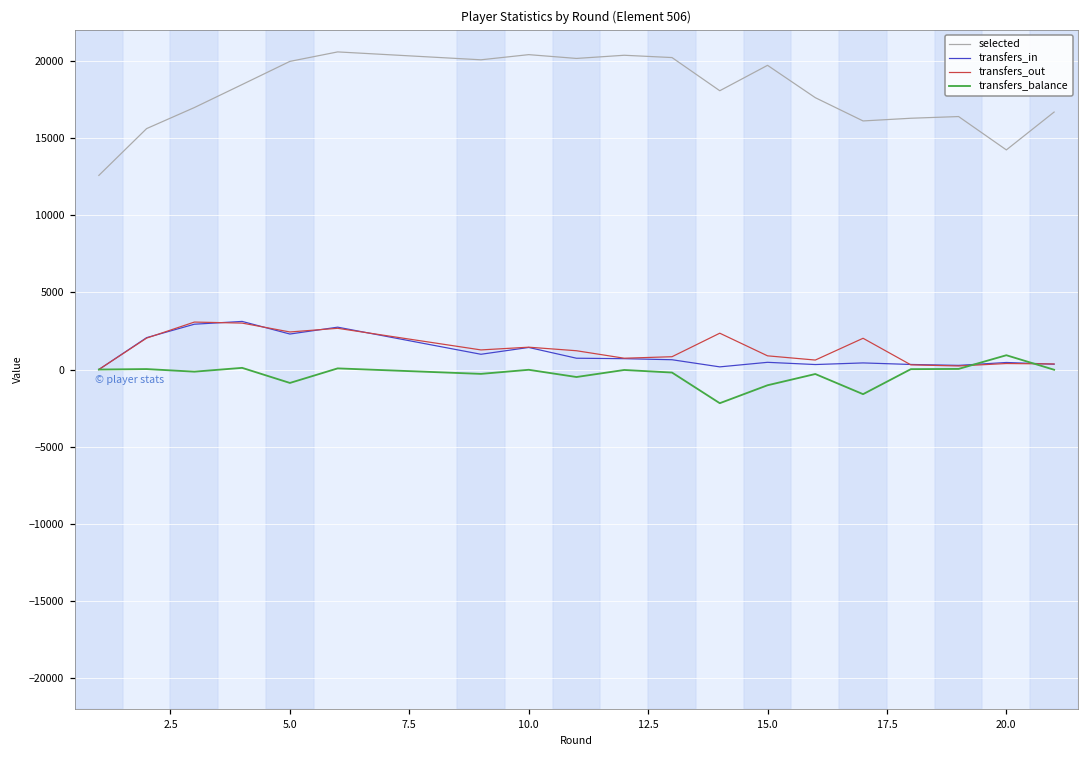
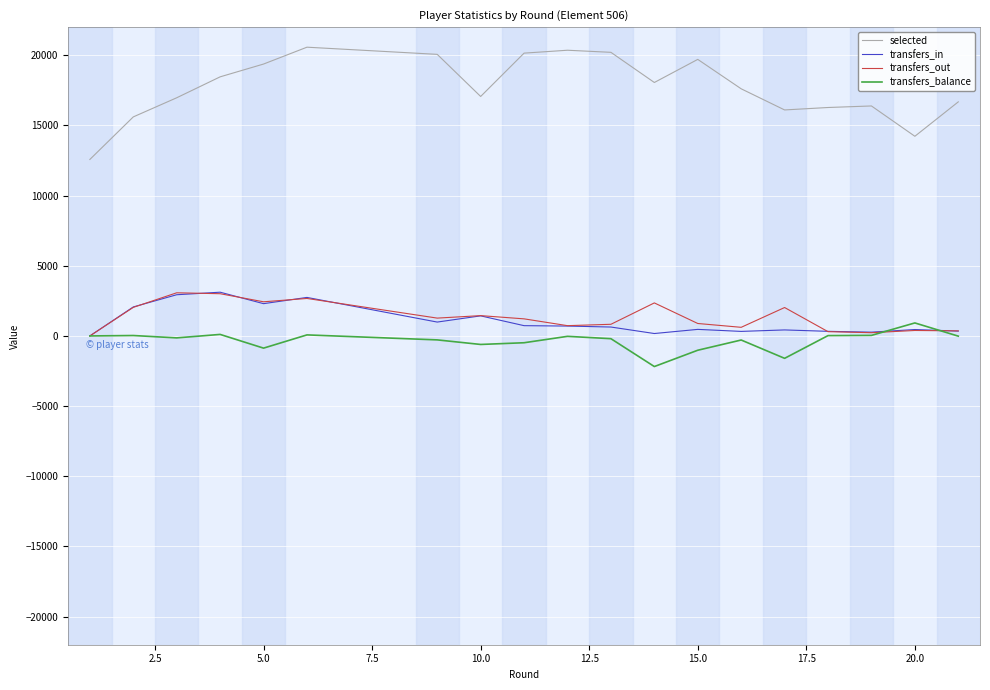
selected, 5.0: 20000 -> 19400
selected, 10.0: 20400 -> 17100
transfers_balance, 10.0: 0 -> -600
